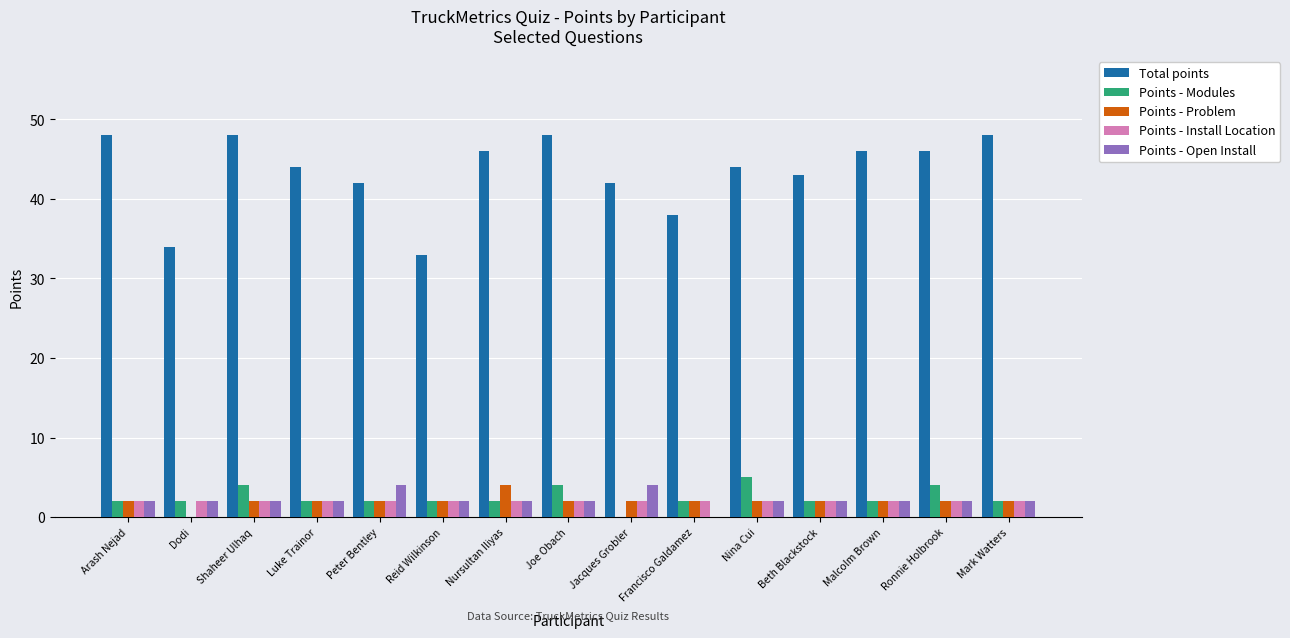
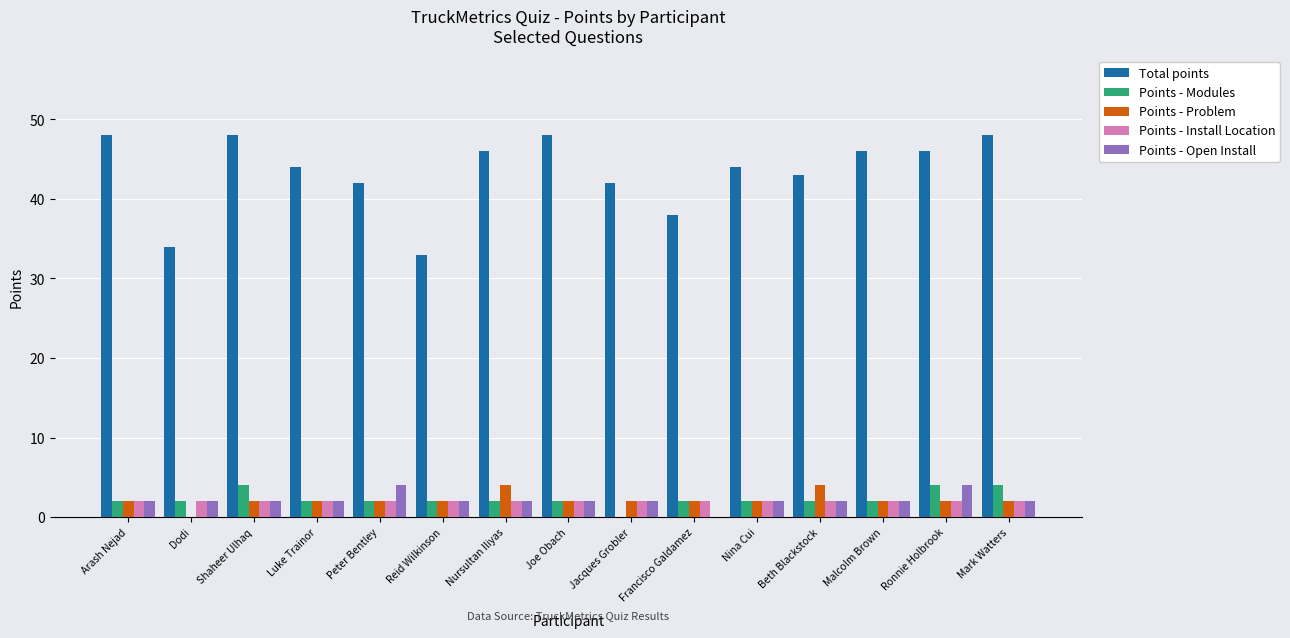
Points - Modules, Joe Obach: 4 -> 2
Points - Open Install, Jacques Grobler: 4 -> 2
Points - Modules, Nina Cui: 5 -> 2
Points - Problem, Beth Blackstock: 2 -> 4
Points - Open Install, Ronnie Holbrook: 2 -> 4
Points - Modules, Mark Watters: 2 -> 4
